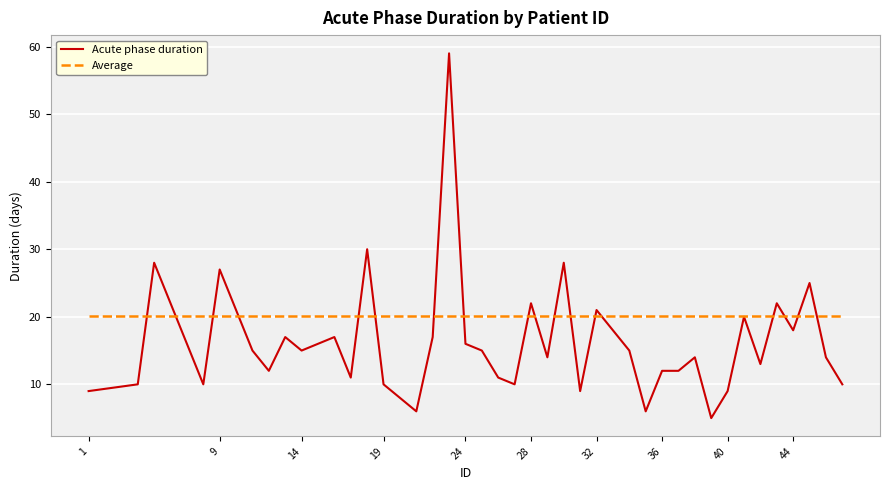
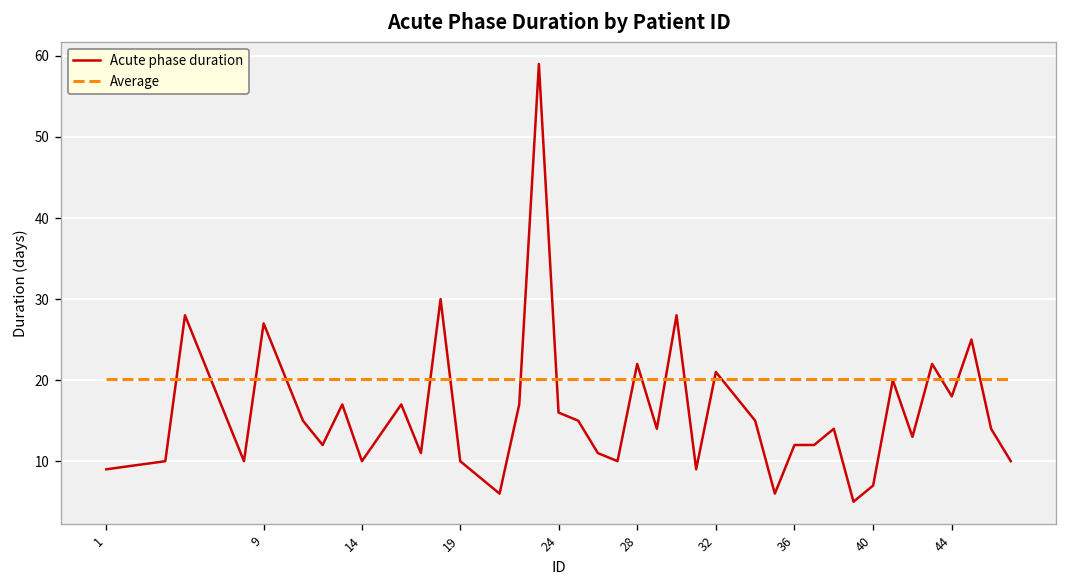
Acute phase duration, 14: 15 -> 10
Acute phase duration, 40: 9 -> 7
